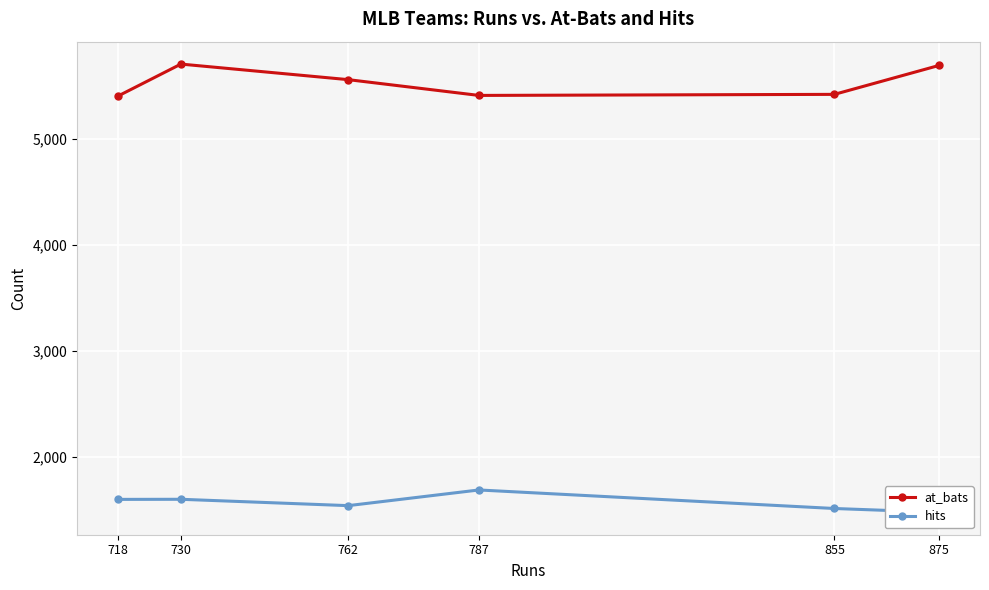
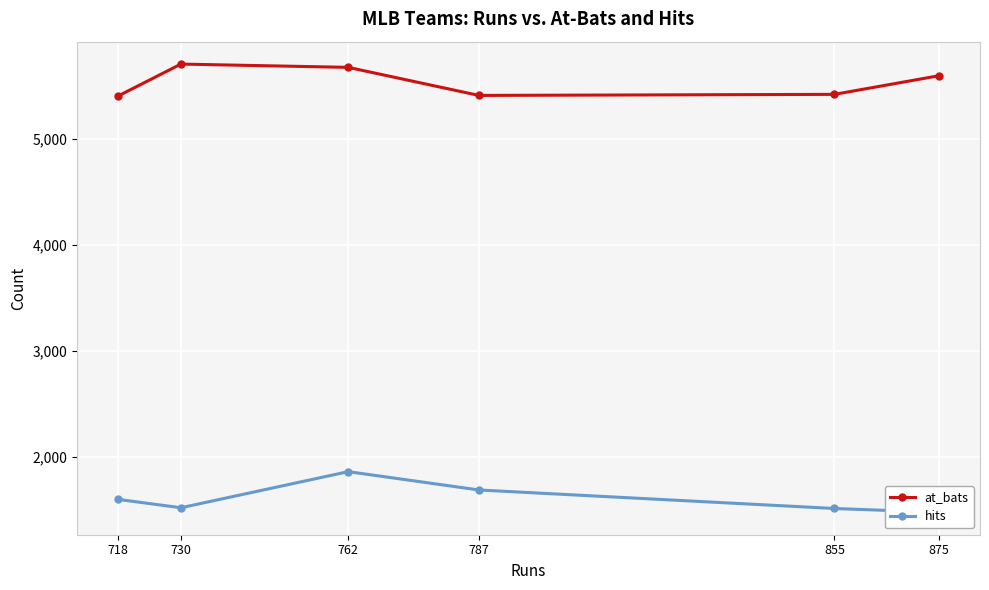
hits, 730: 1,600 -> 1,520
at_bats, 762: 5,560 -> 5,680
hits, 762: 1,540 -> 1,860
at_bats, 875: 5,700 -> 5,600
